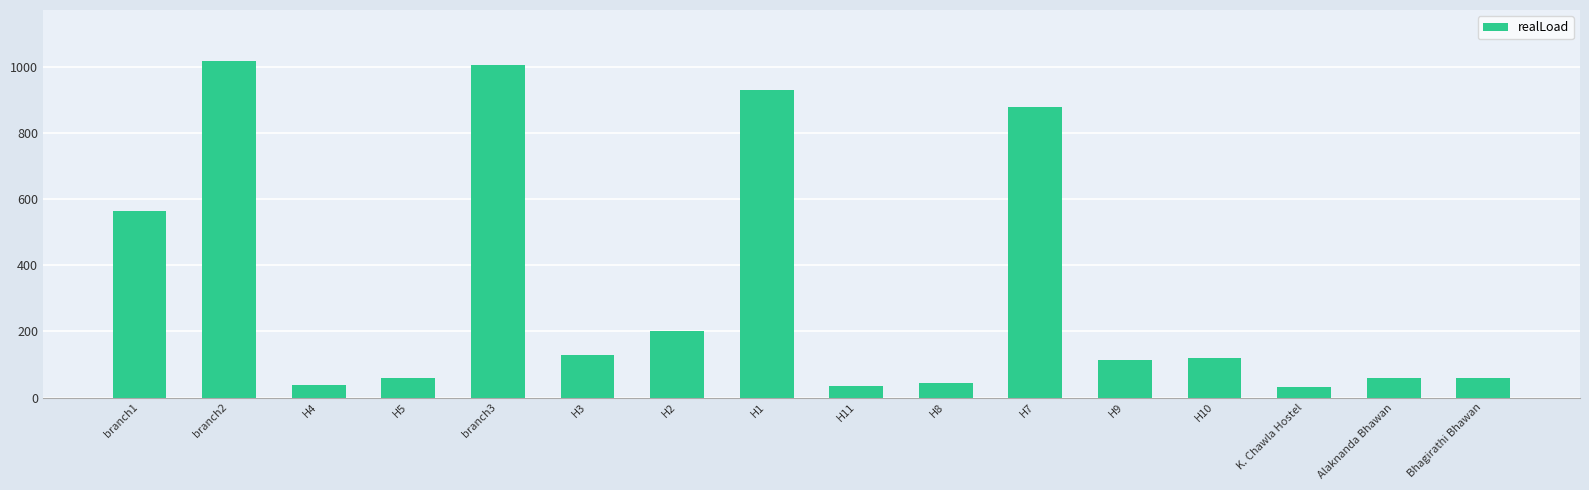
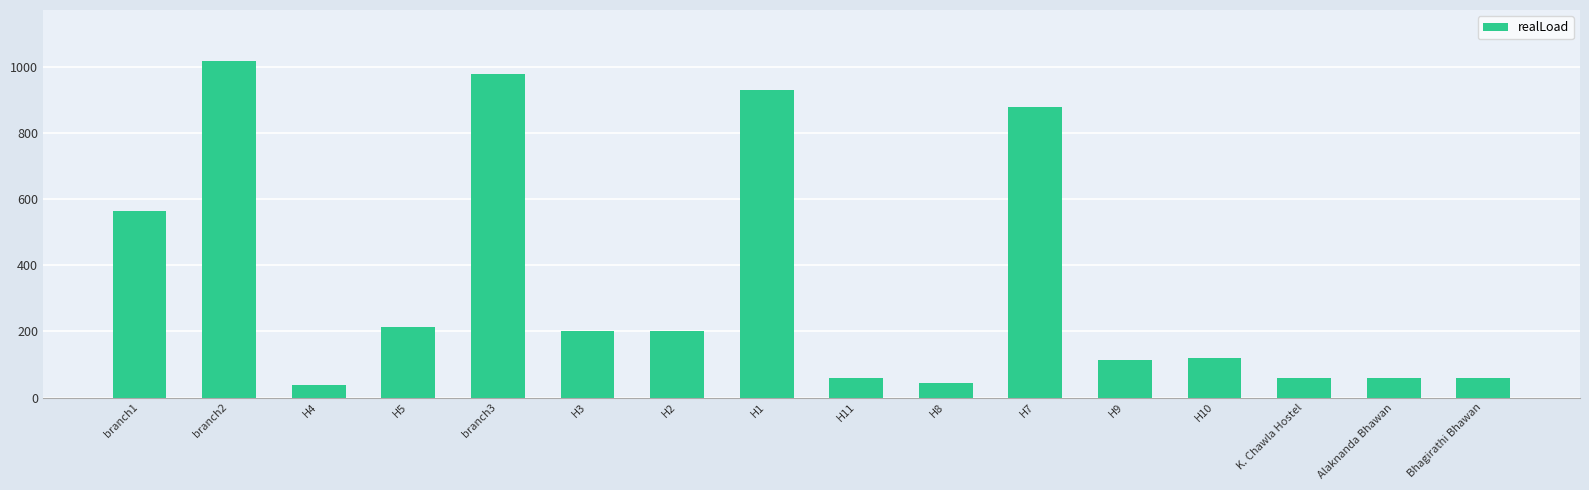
H5: 60 -> 210
branch3: 1010 -> 980
H3: 130 -> 200
H11: 30 -> 60
K. Chawla Hostel: 30 -> 60
